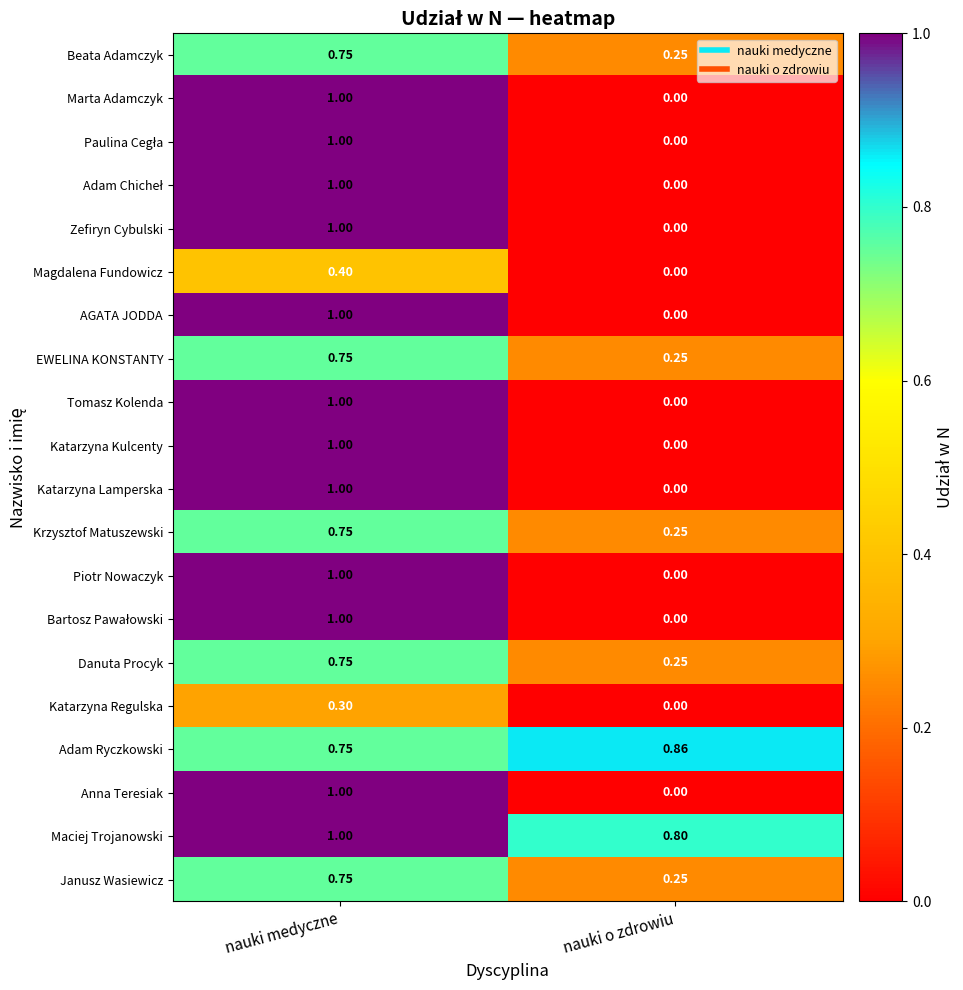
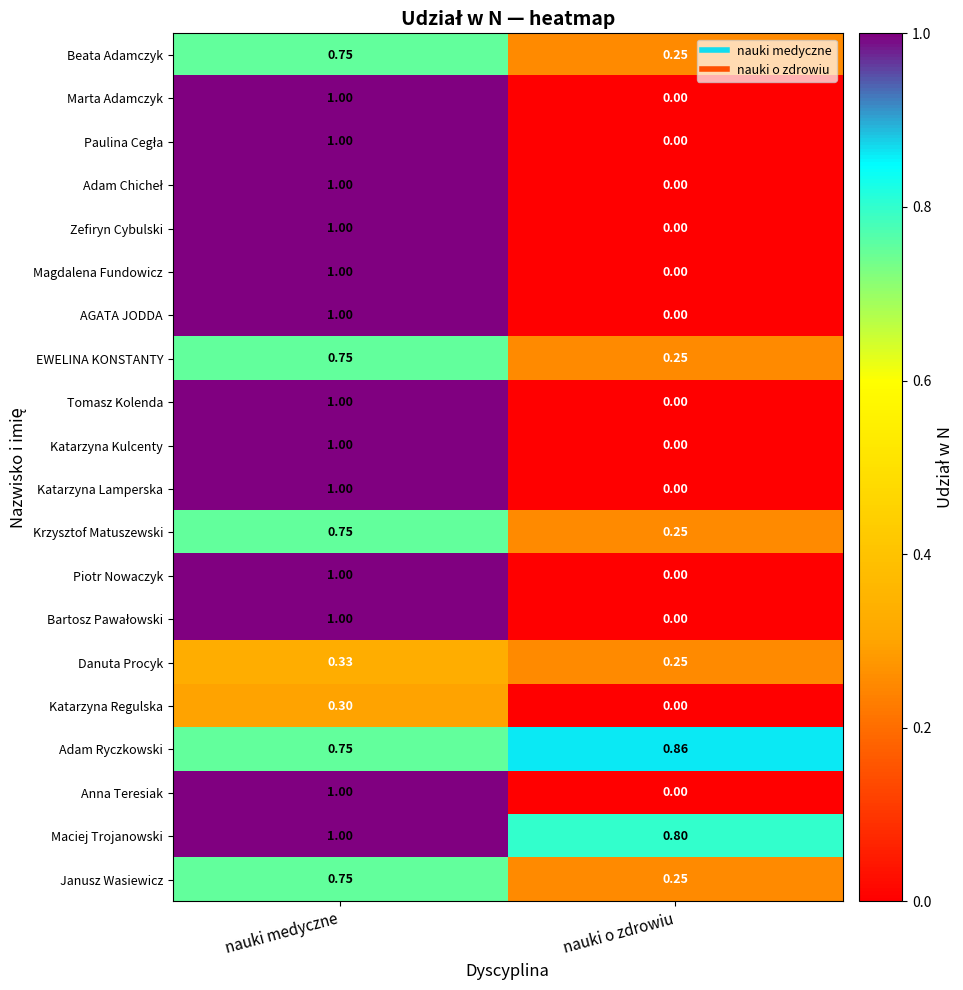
Magdalena Fundowicz, nauki medyczne: 0.40 -> 1.00
Danuta Procyk, nauki medyczne: 0.75 -> 0.33
